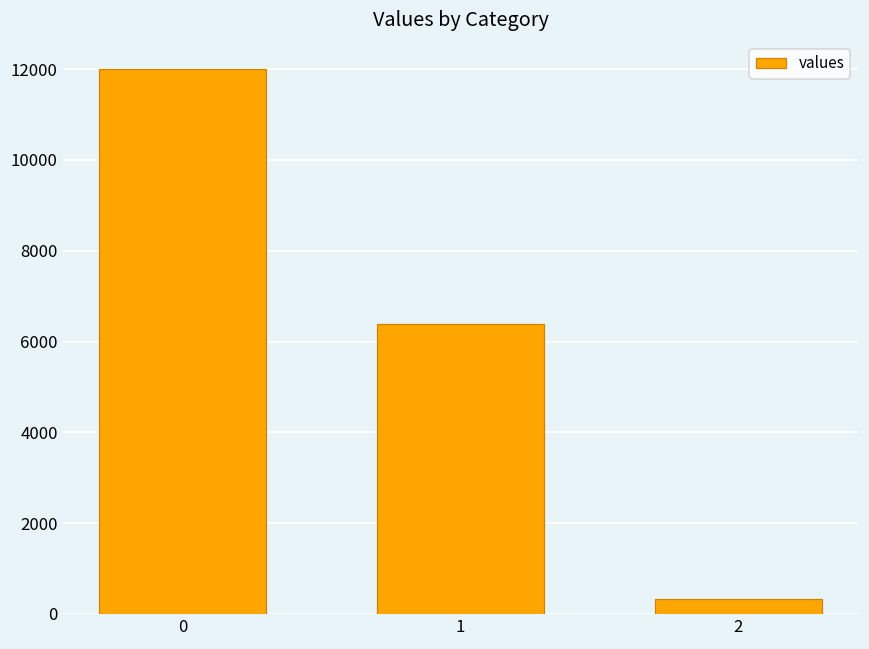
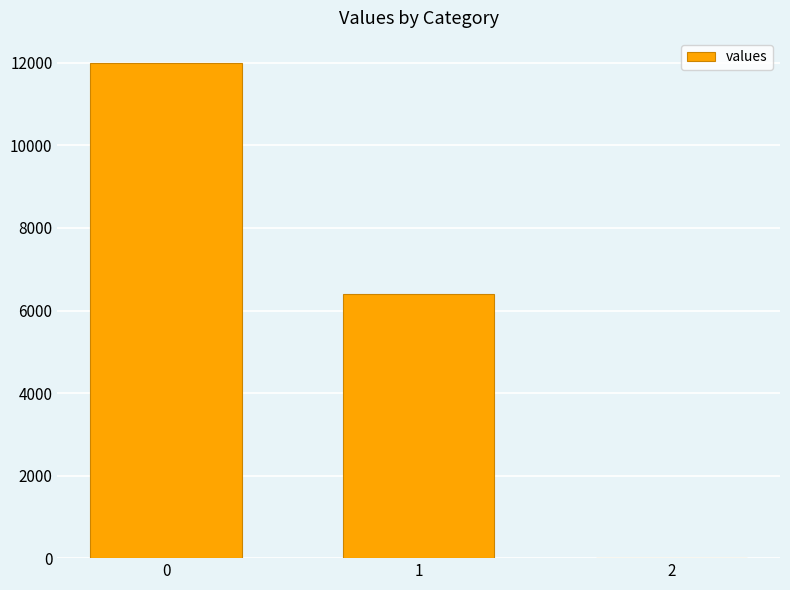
2: 300 -> 0
